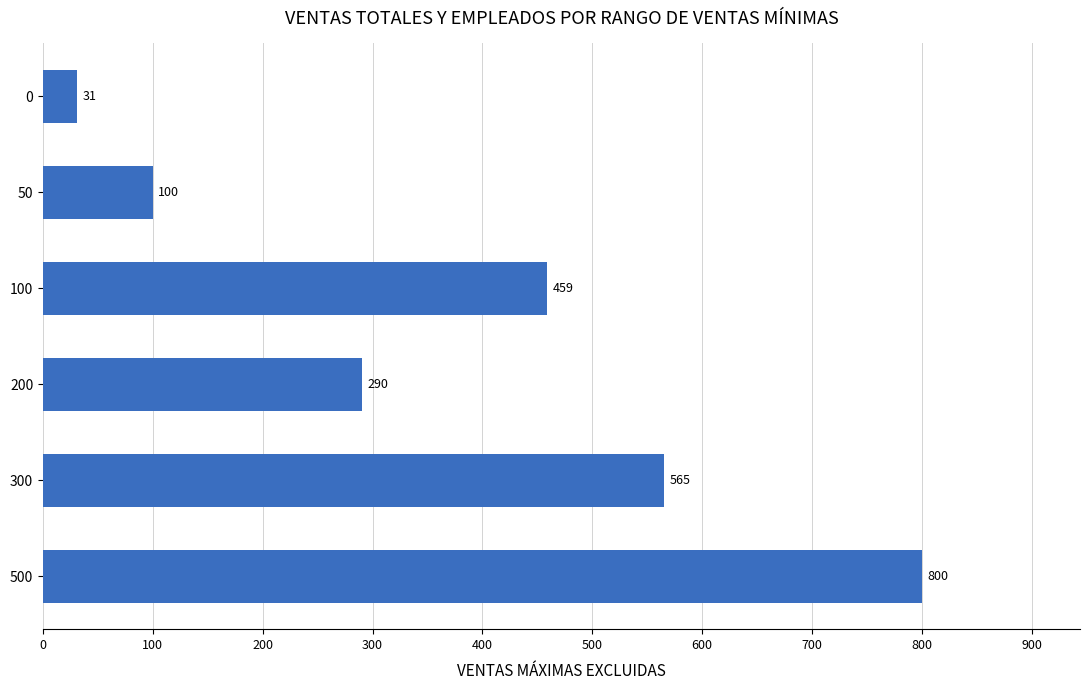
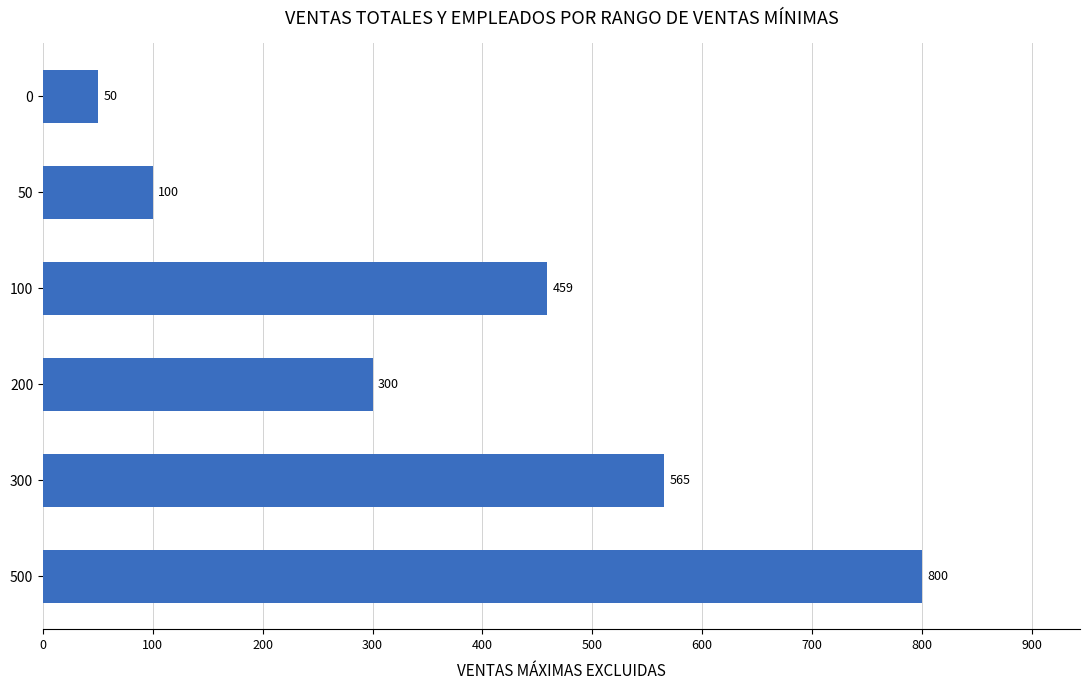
0: 31 -> 50
200: 290 -> 300
